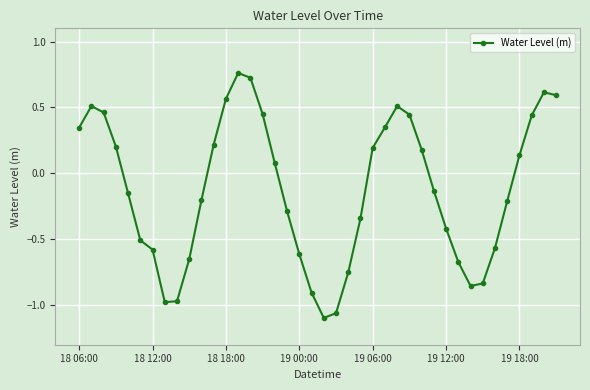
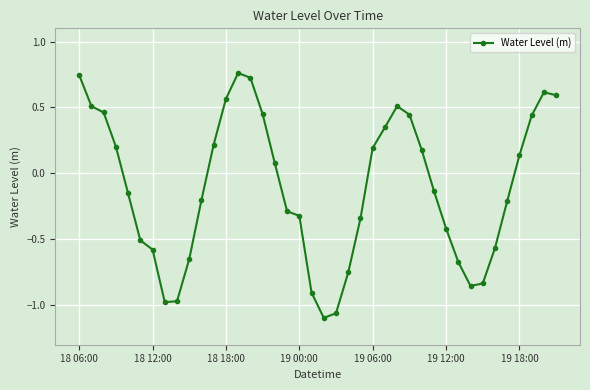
18 06:00: 0.35 -> 0.75
19 00:00: -0.61 -> -0.32
